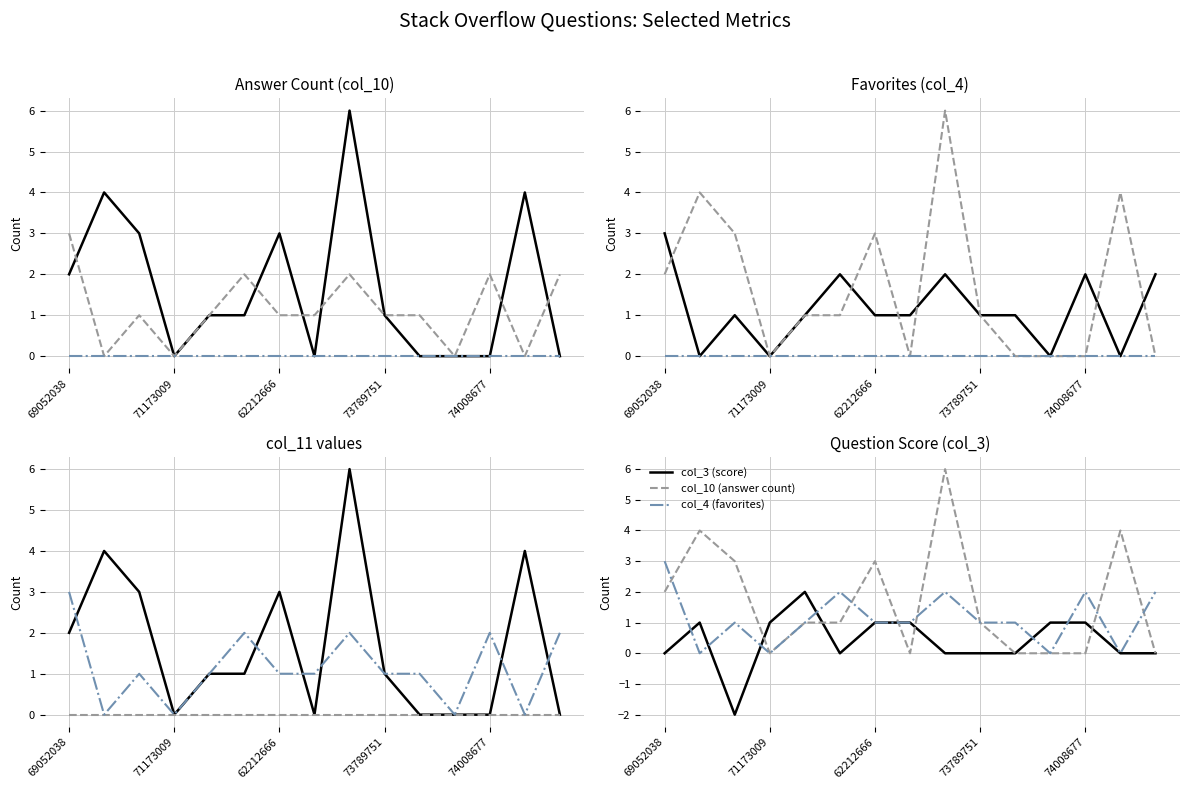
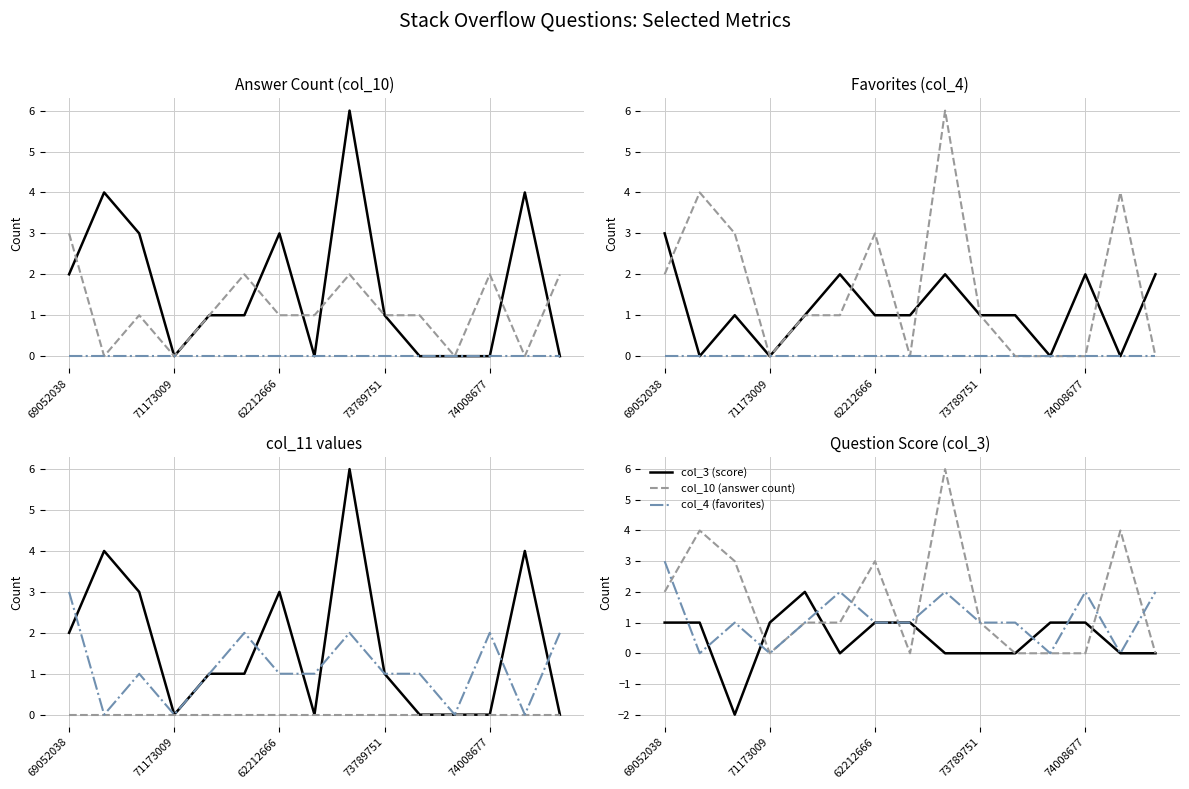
Question Score (col_3), col_3 (score), 69052038: 0 -> 1
